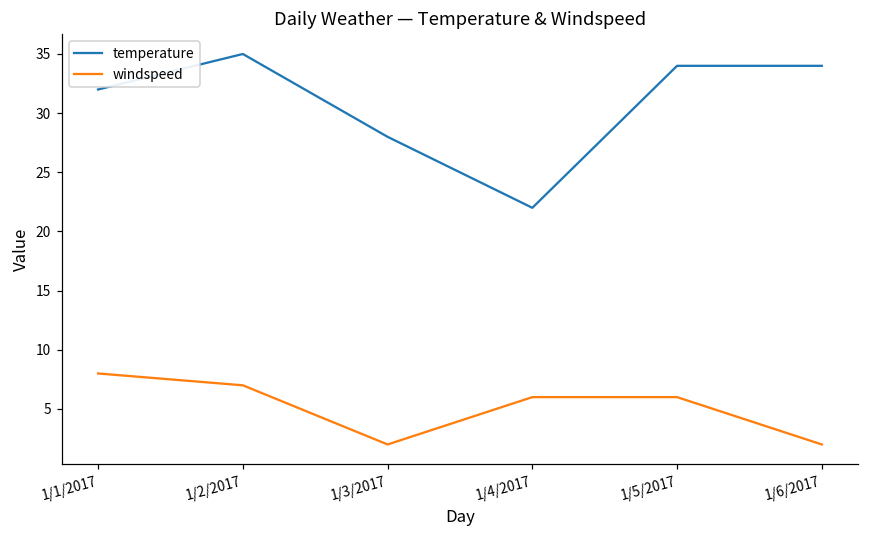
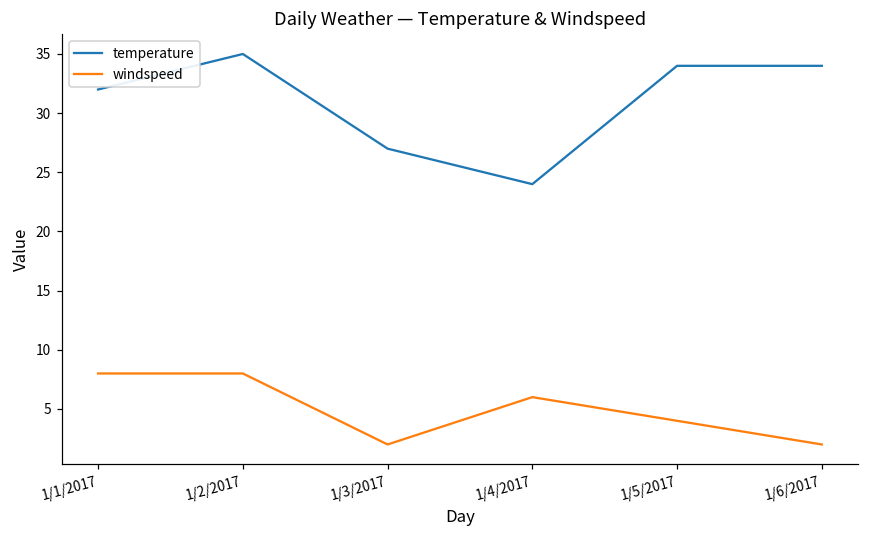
windspeed, 1/2/2017: 7 -> 8
temperature, 1/3/2017: 28 -> 27
temperature, 1/4/2017: 22 -> 24
windspeed, 1/5/2017: 6 -> 4
